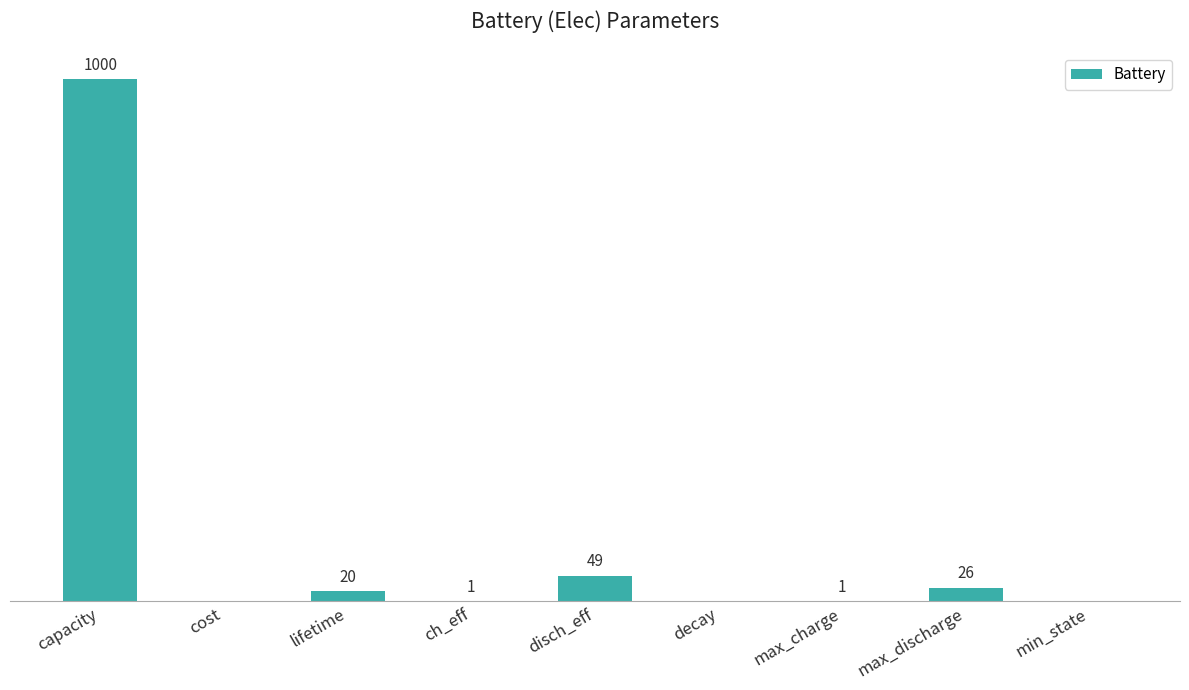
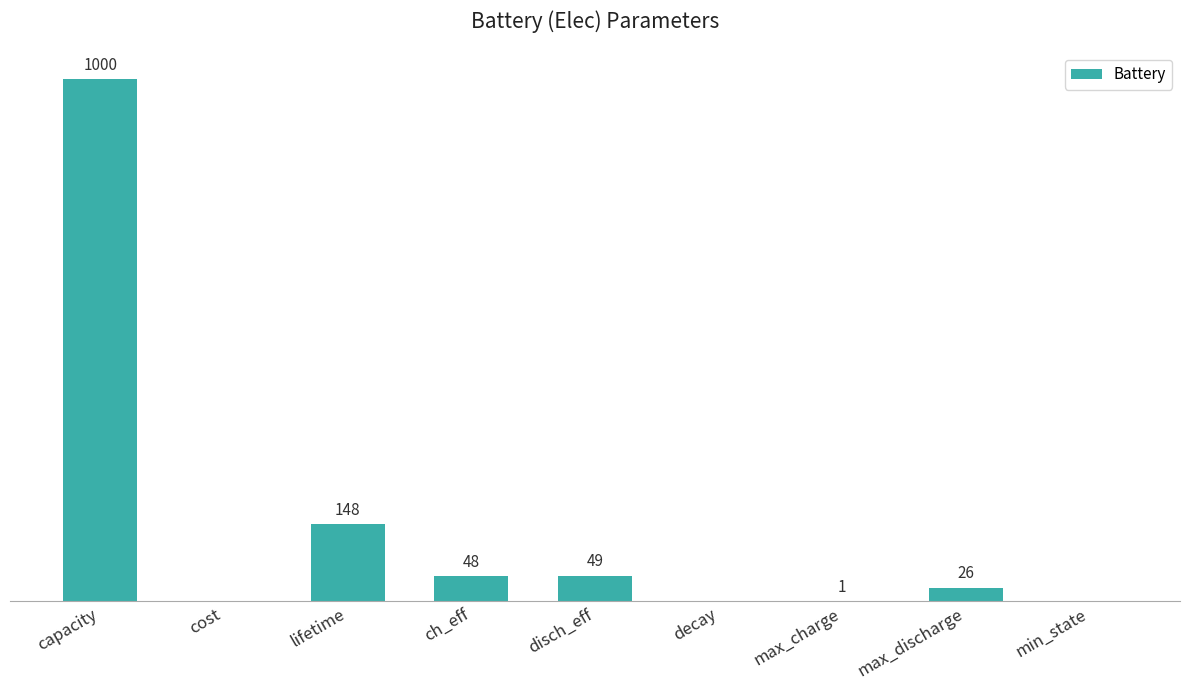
lifetime: 20 -> 148
ch_eff: 1 -> 48
